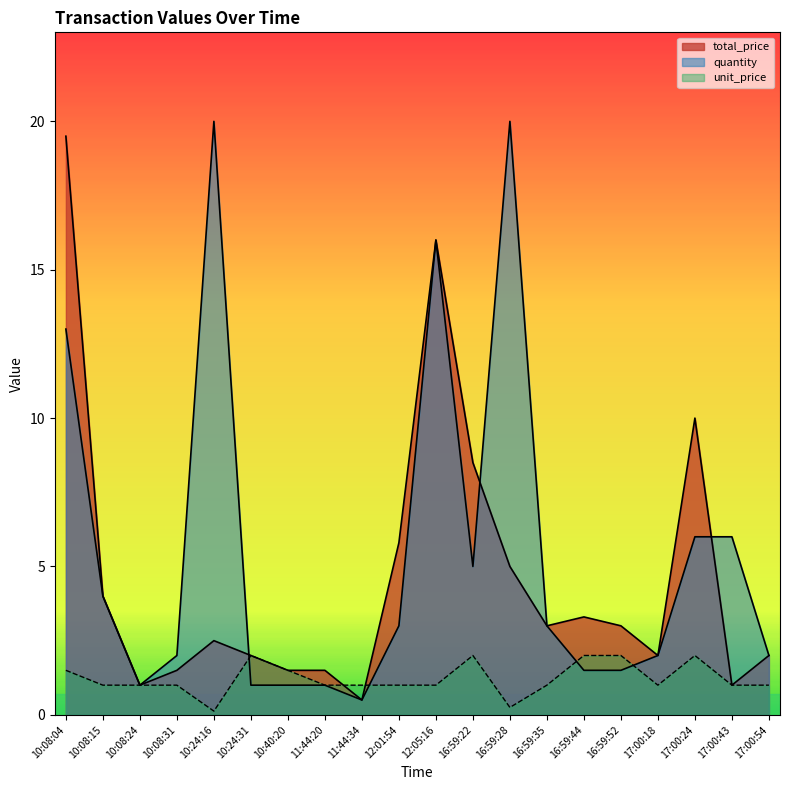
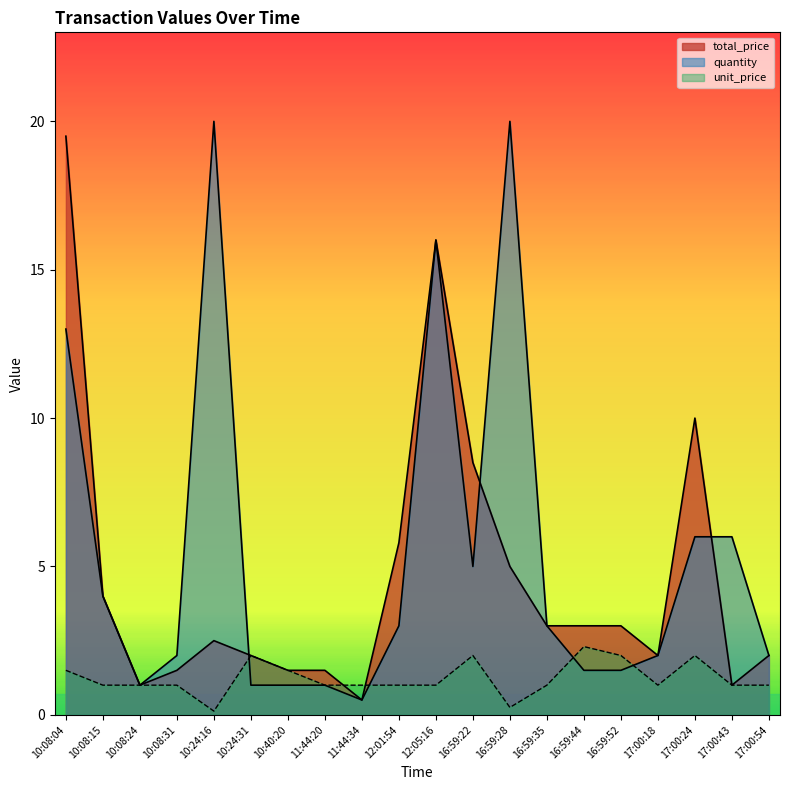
total_price, 16:59:44: 3.3 -> 3.0
unit_price, 16:59:44: 2.0 -> 2.3
